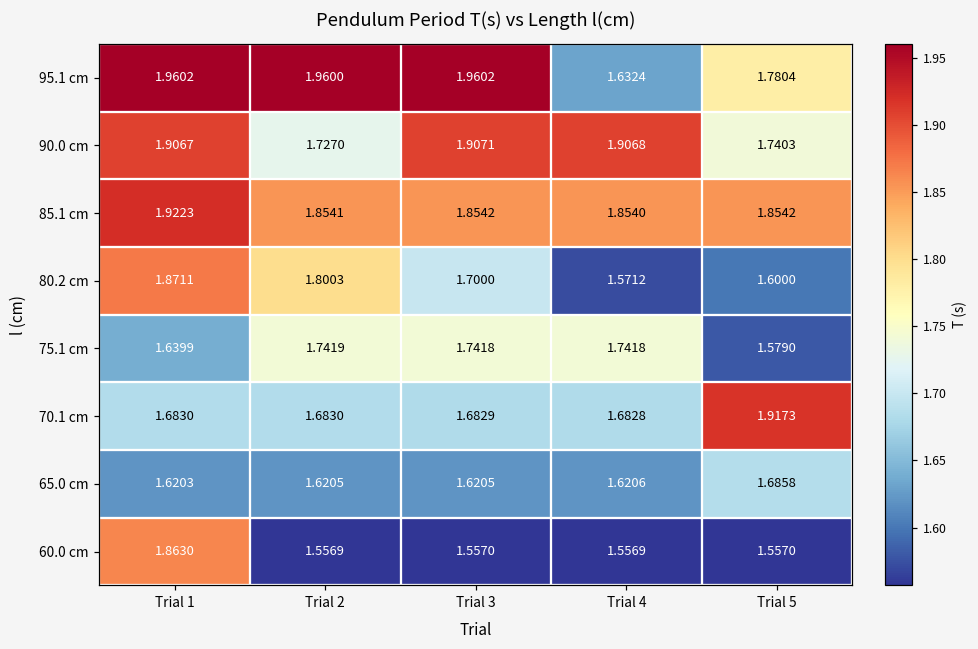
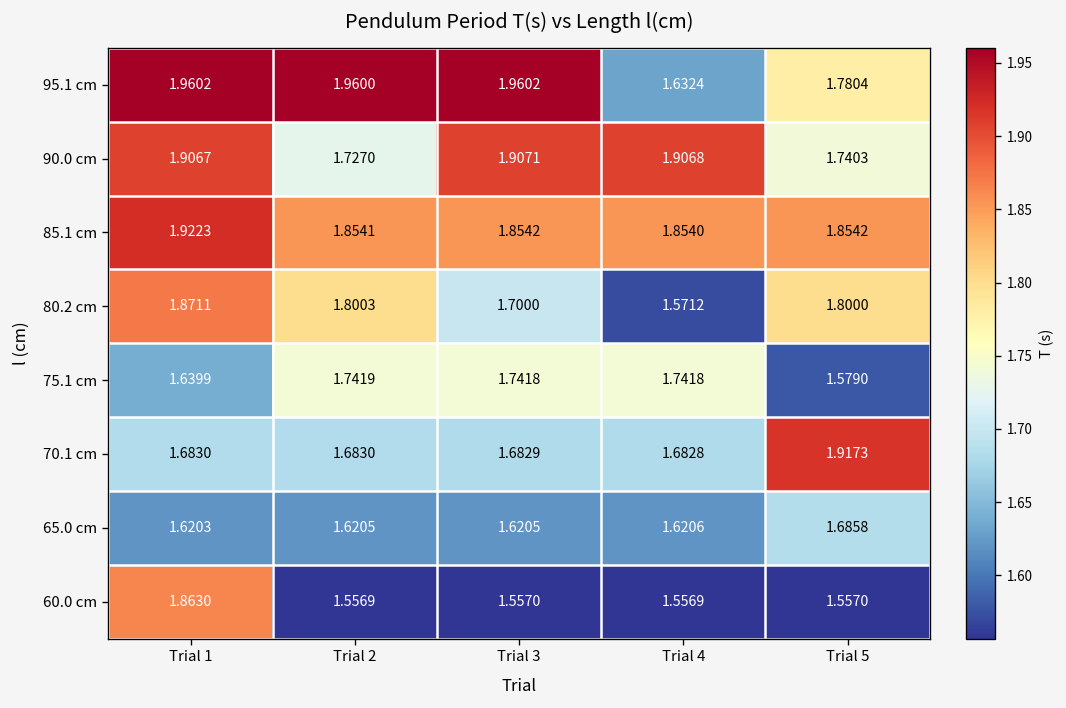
80.2 cm, Trial 5: 1.6000 -> 1.8000
